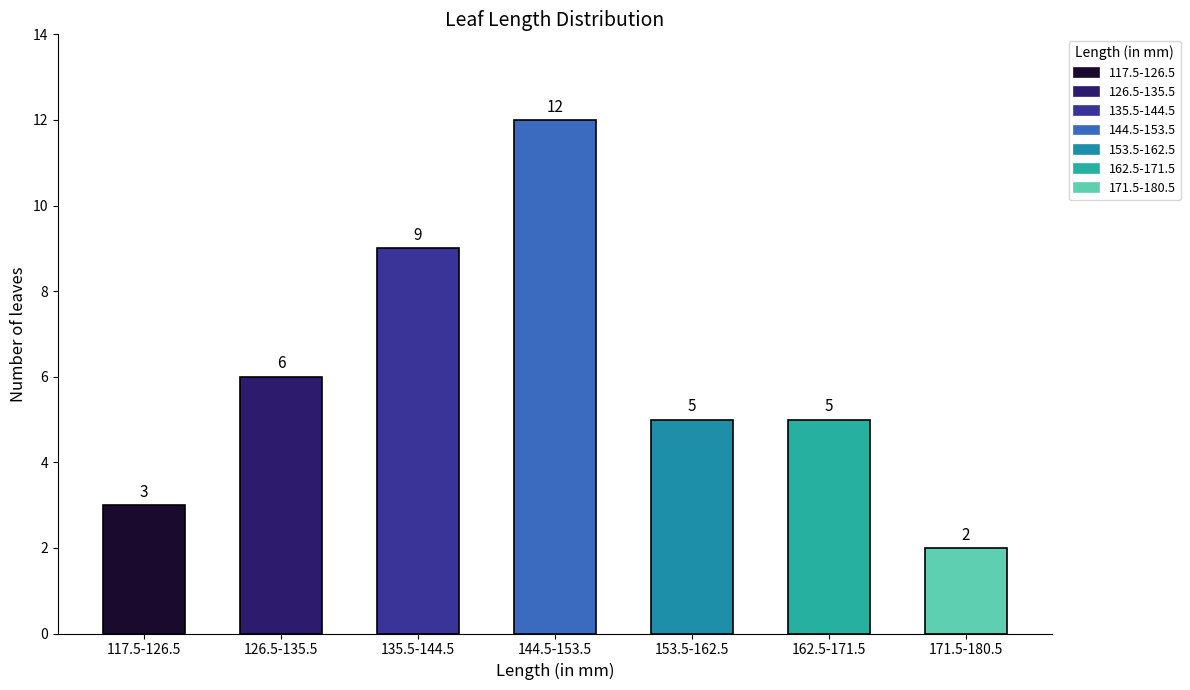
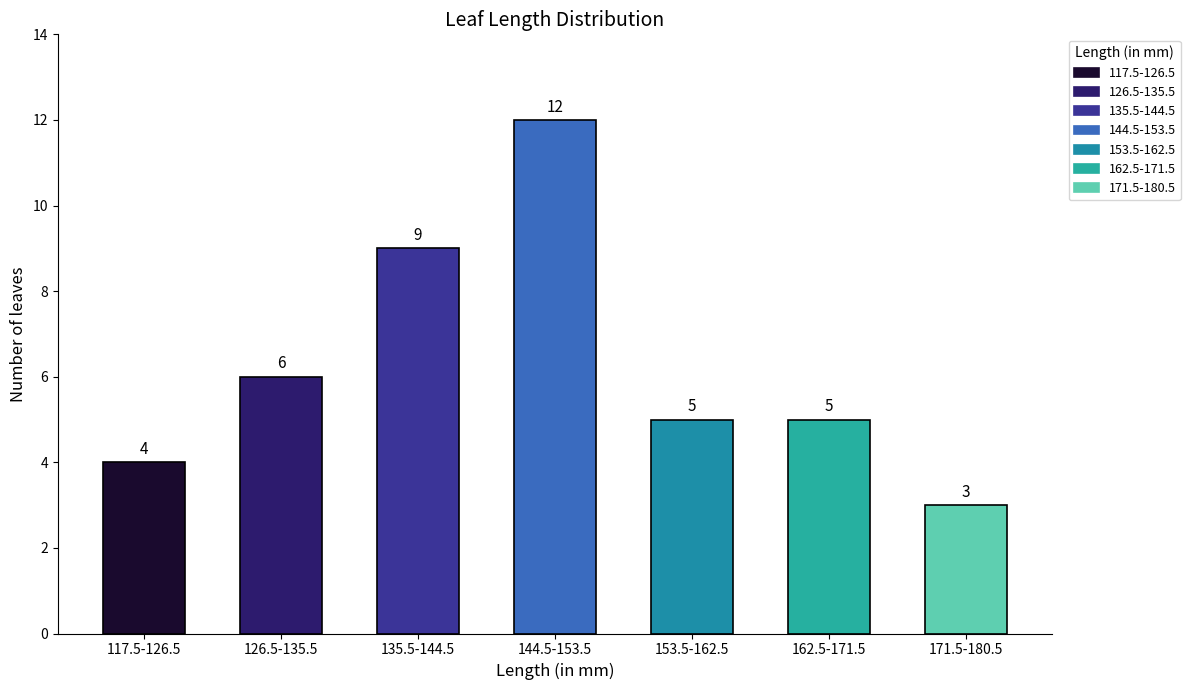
117.5-126.5: 3 -> 4
171.5-180.5: 2 -> 3
